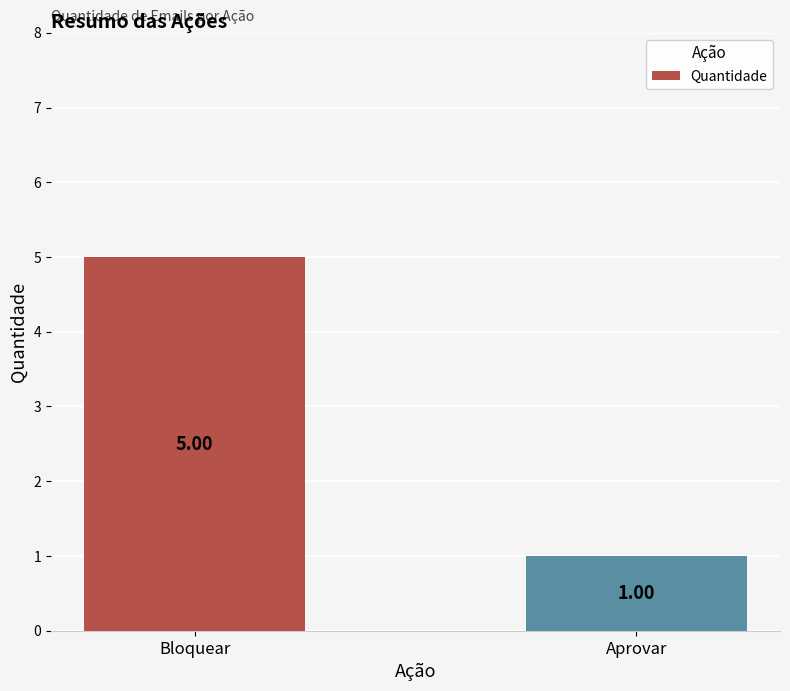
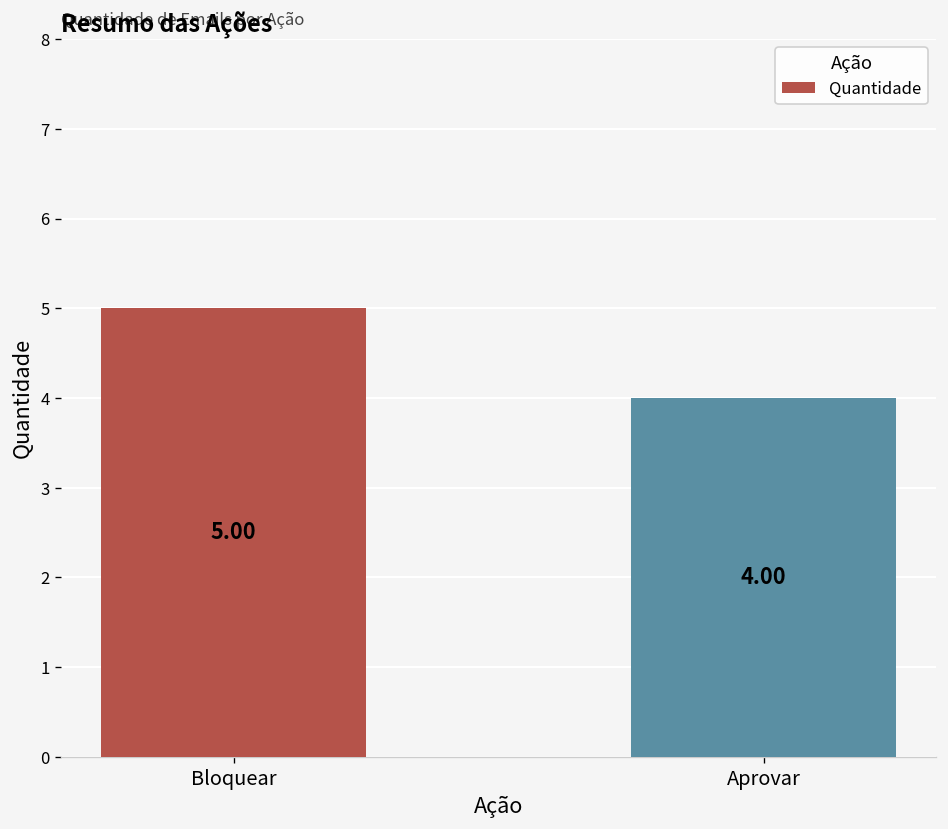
Aprovar: 1.00 -> 4.00
